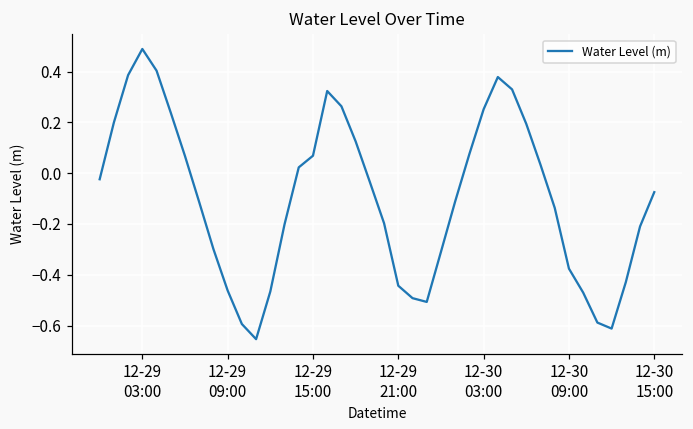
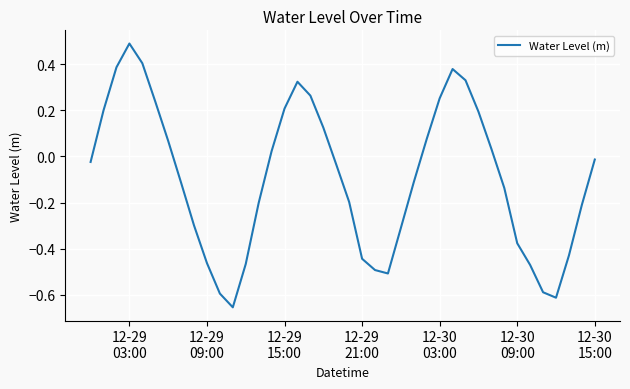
12-29 15:00: 0.07 -> 0.21
12-30 15:00: -0.07 -> -0.01
